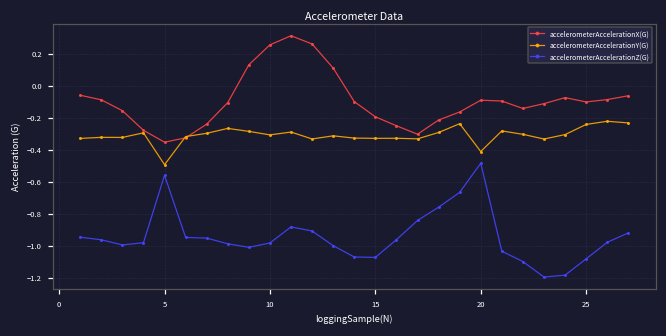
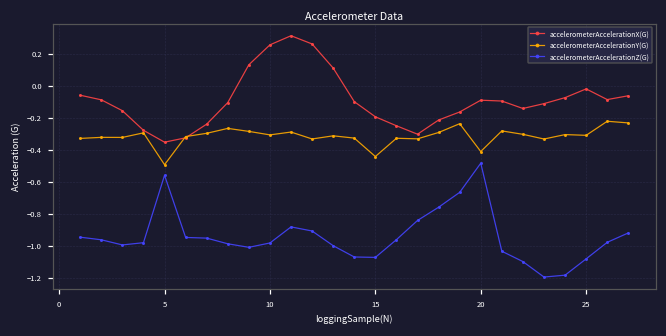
accelerometerAccelerationY(G), 15: -0.33 -> -0.44
accelerometerAccelerationX(G), 25: -0.10 -> -0.02
accelerometerAccelerationY(G), 25: -0.24 -> -0.31
